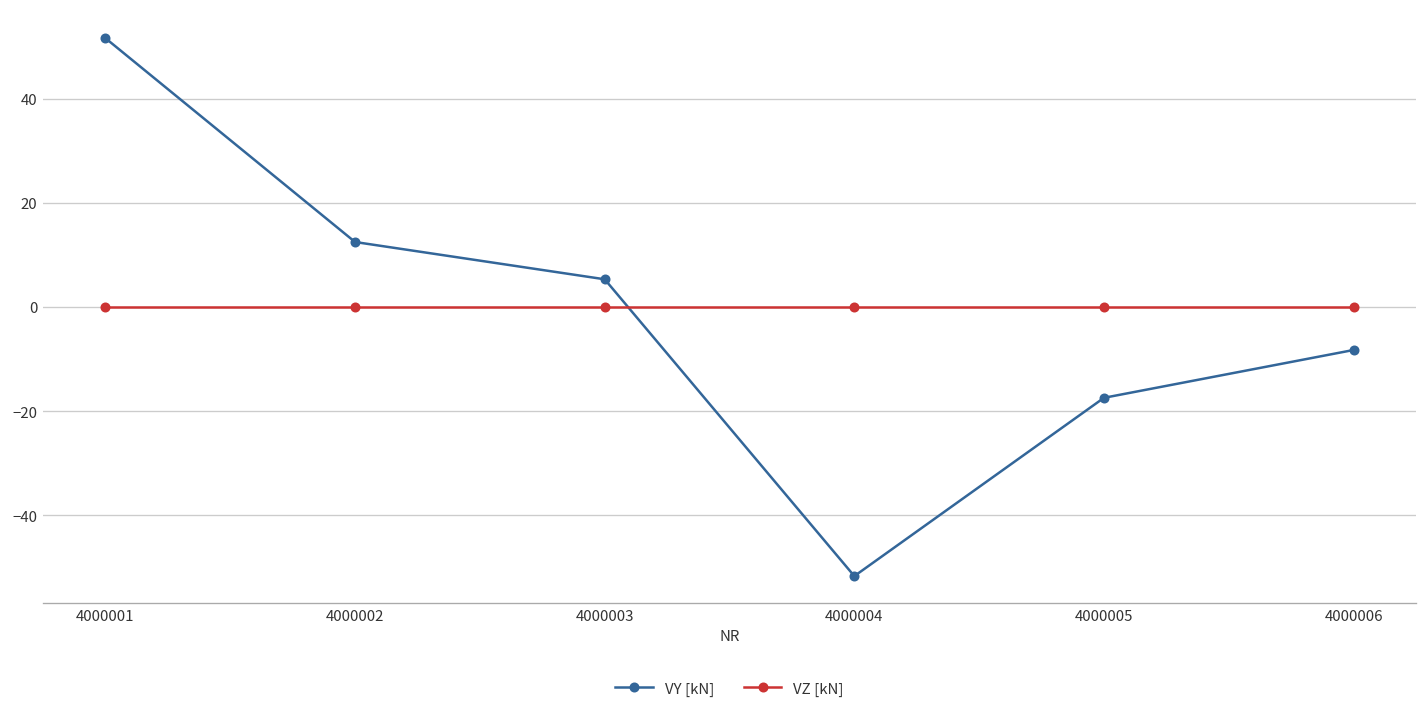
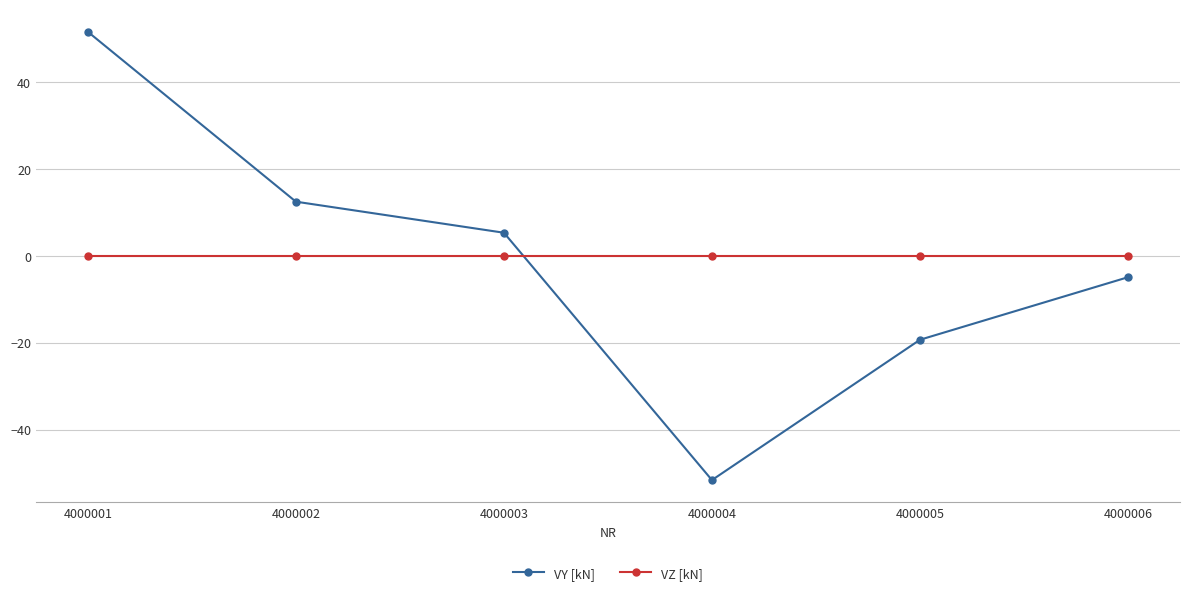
VY [kN], 4000005: -17 -> -19
VY [kN], 4000006: -8 -> -5
